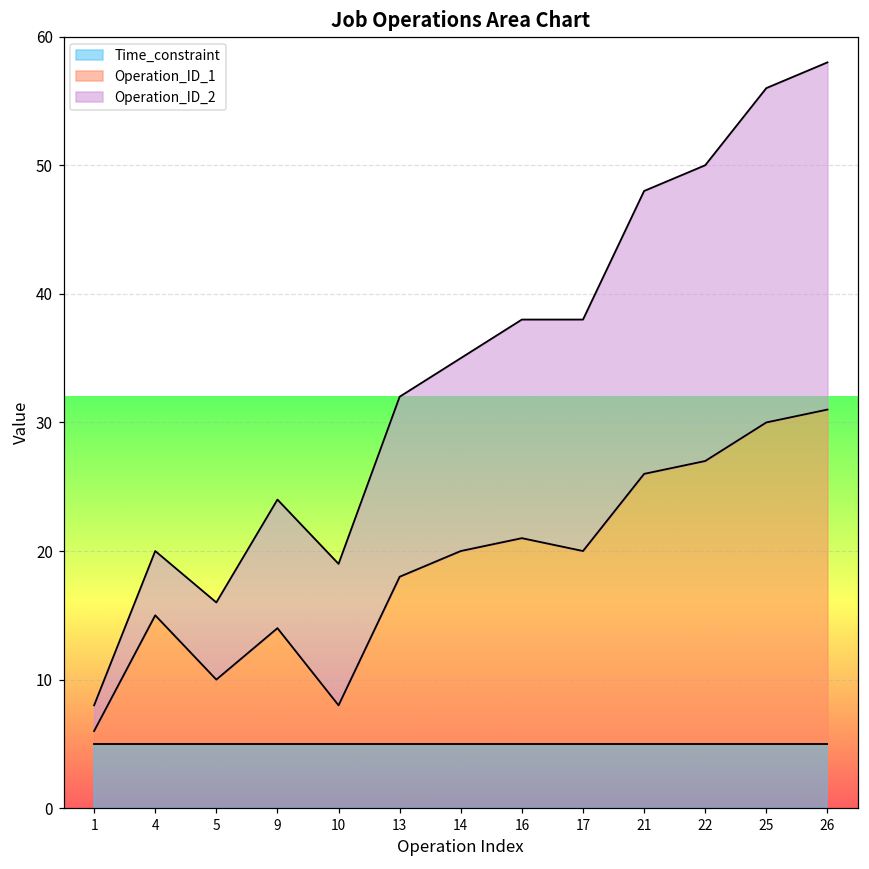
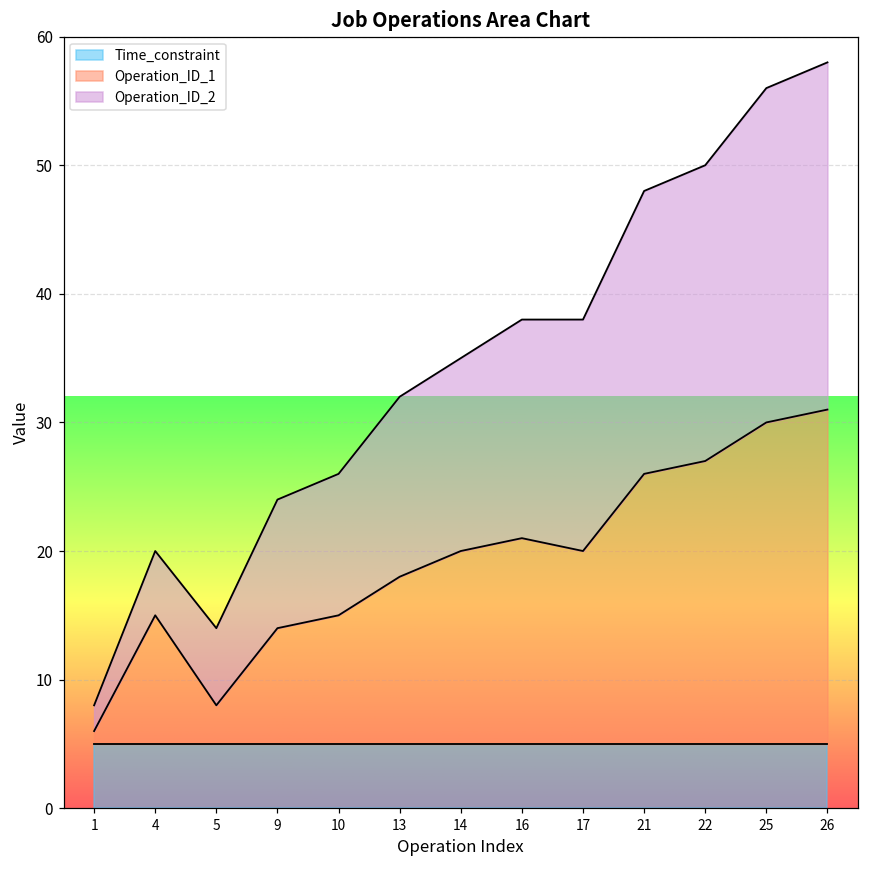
Operation_ID_1, 5: 10.0 -> 8.0
Operation_ID_1, 10: 8.0 -> 15.0
